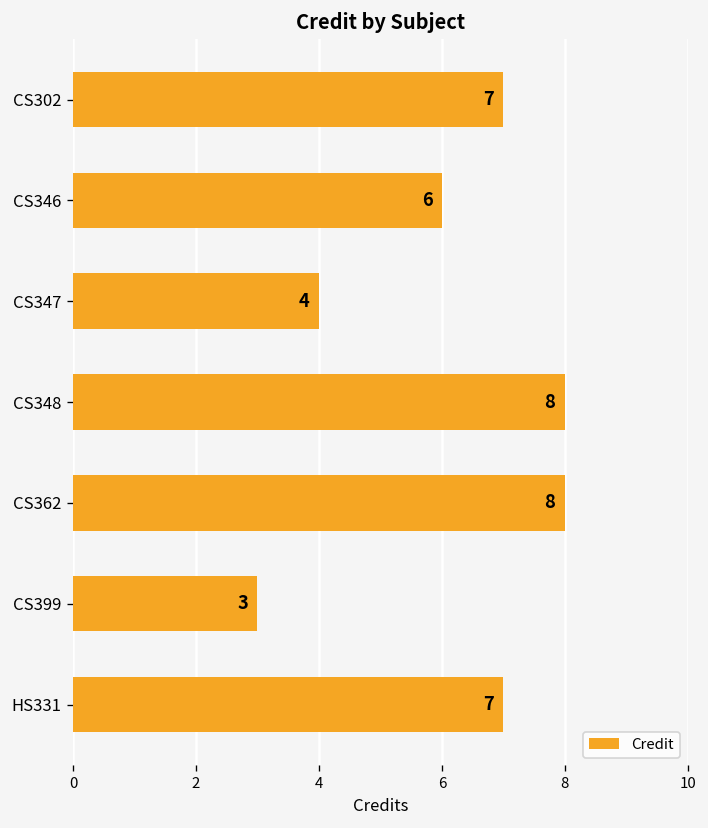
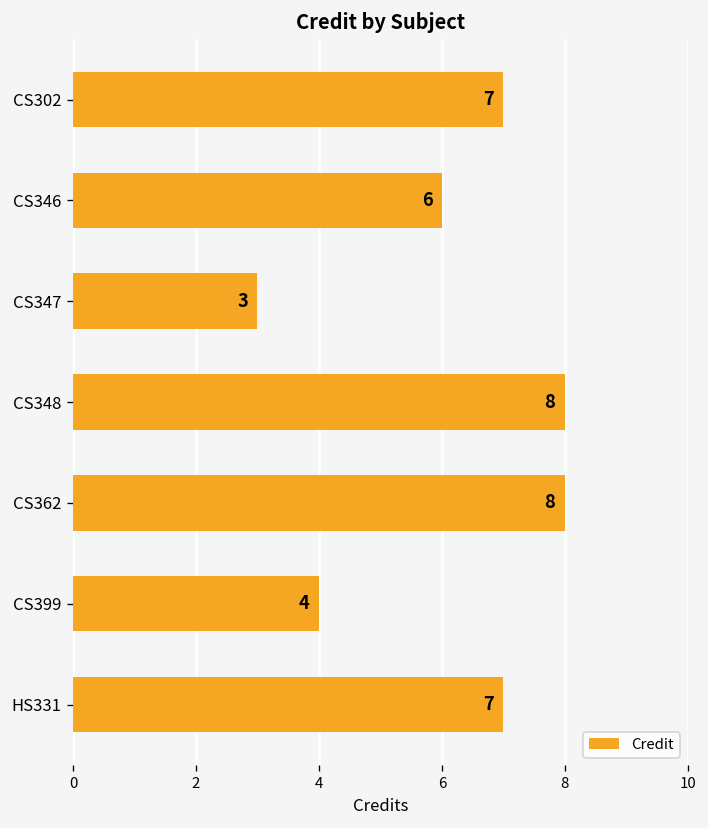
CS347: 4 -> 3
CS399: 3 -> 4
